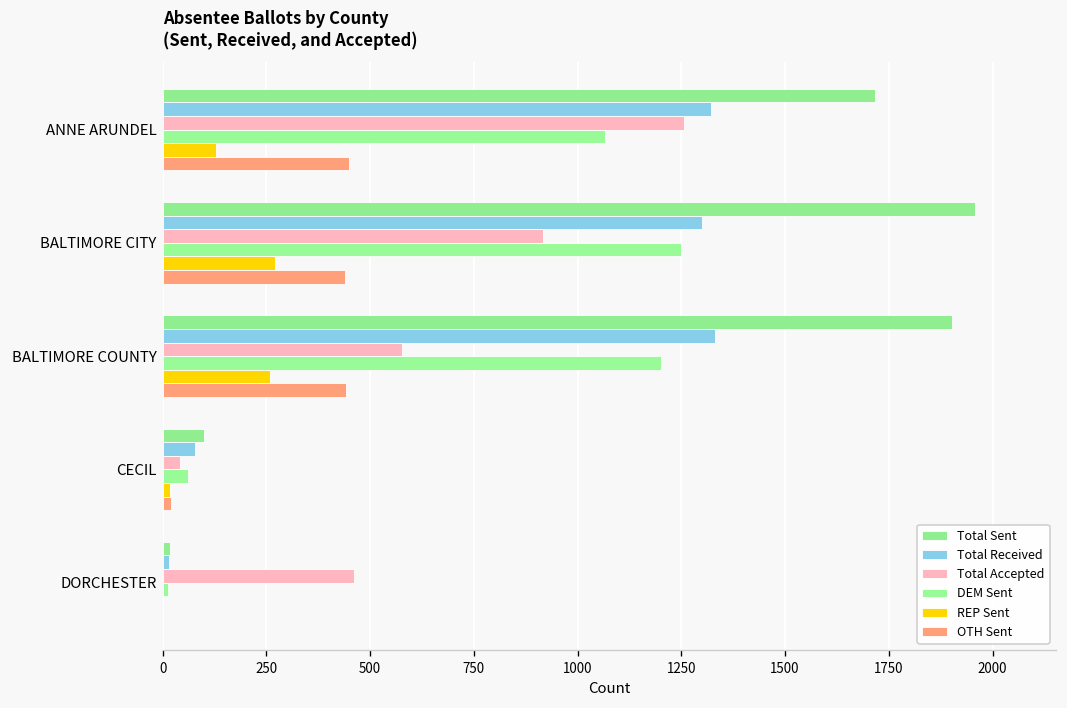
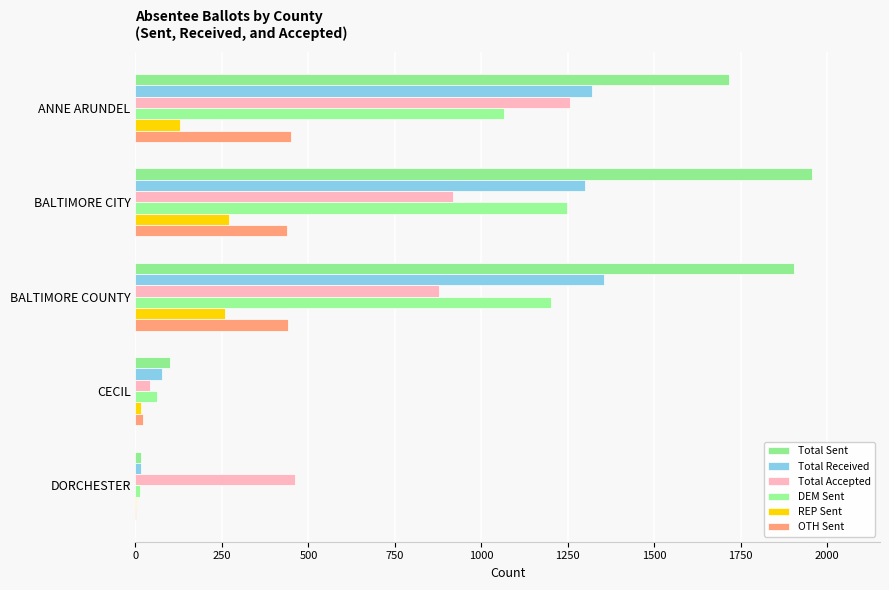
Total Received, BALTIMORE COUNTY: 1330 -> 1360
Total Accepted, BALTIMORE COUNTY: 580 -> 880
